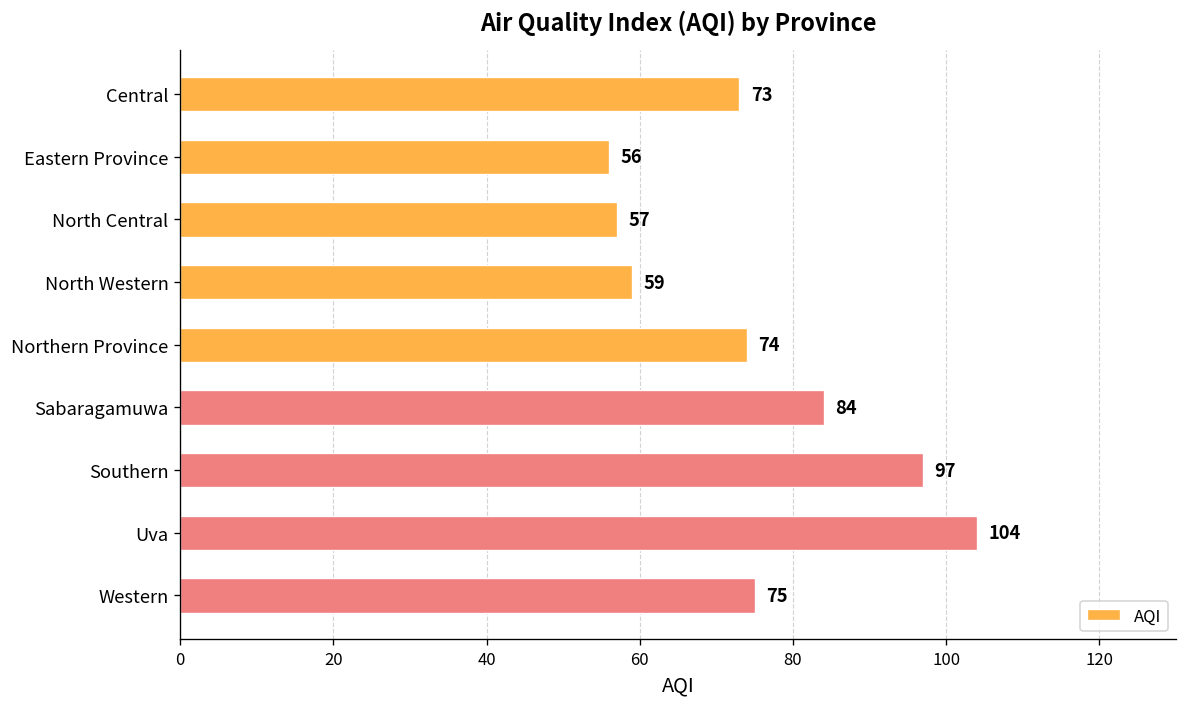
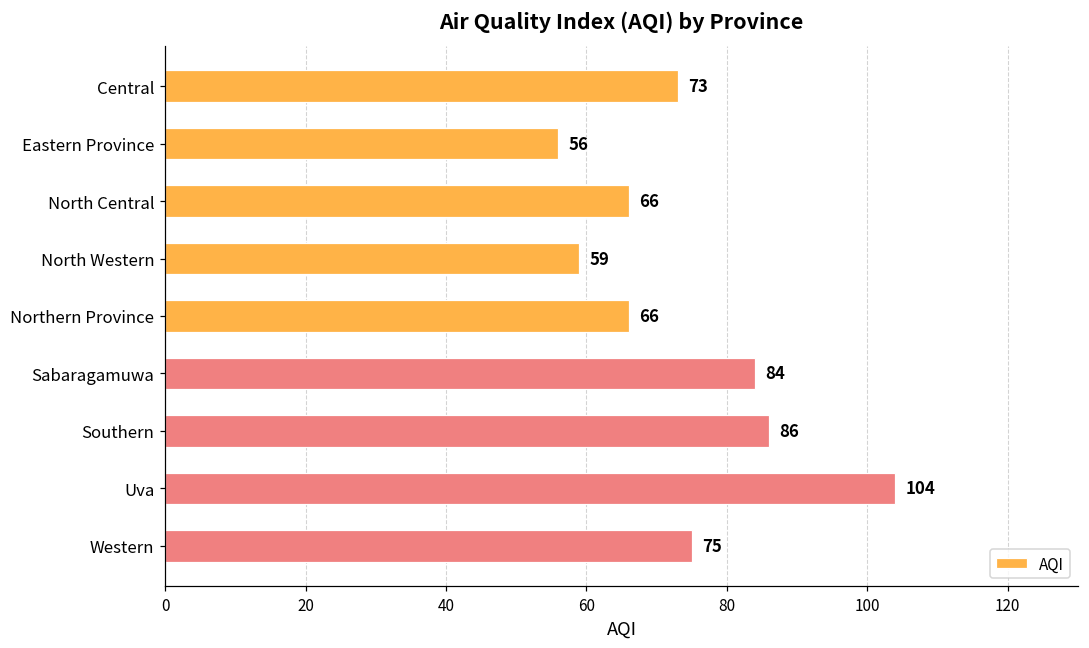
North Central: 57 -> 66
Northern Province: 74 -> 66
Southern: 97 -> 86
